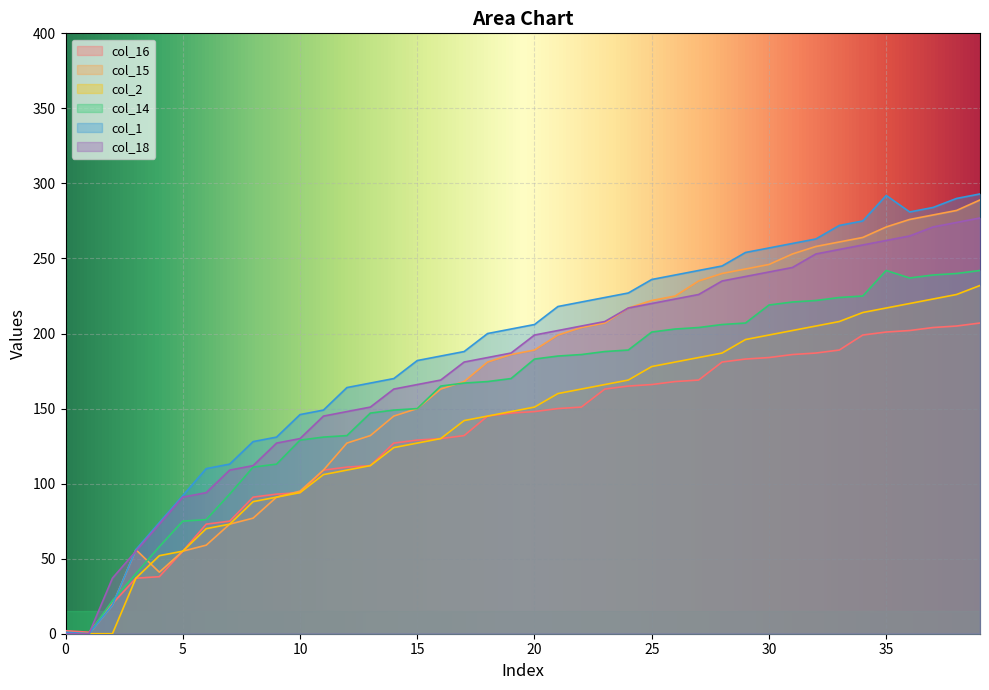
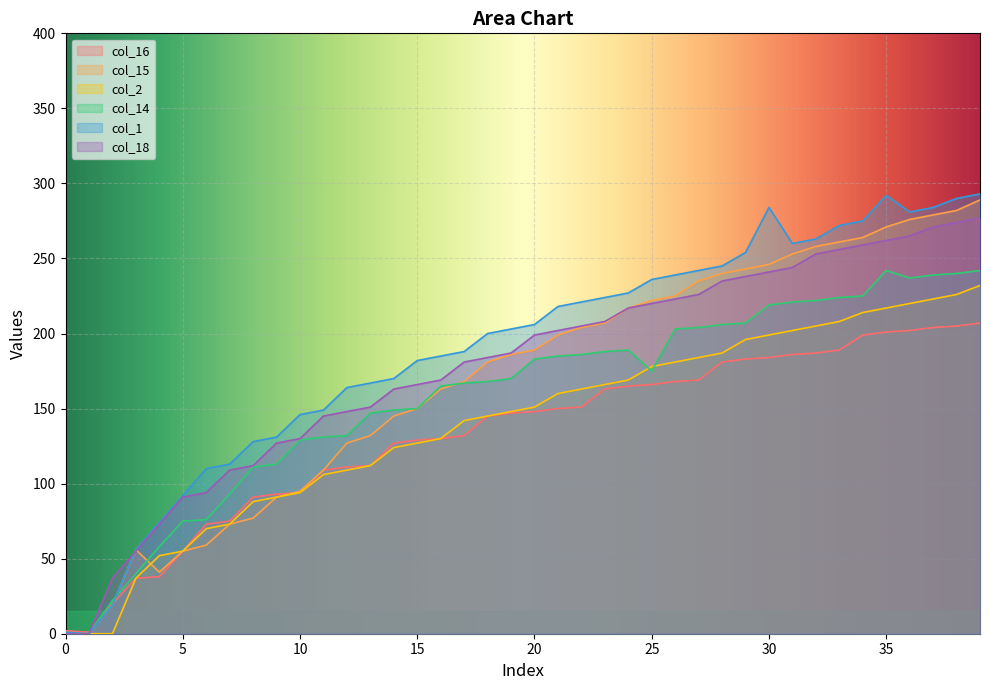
col_14, 25: 201 -> 175
col_1, 30: 257 -> 284
